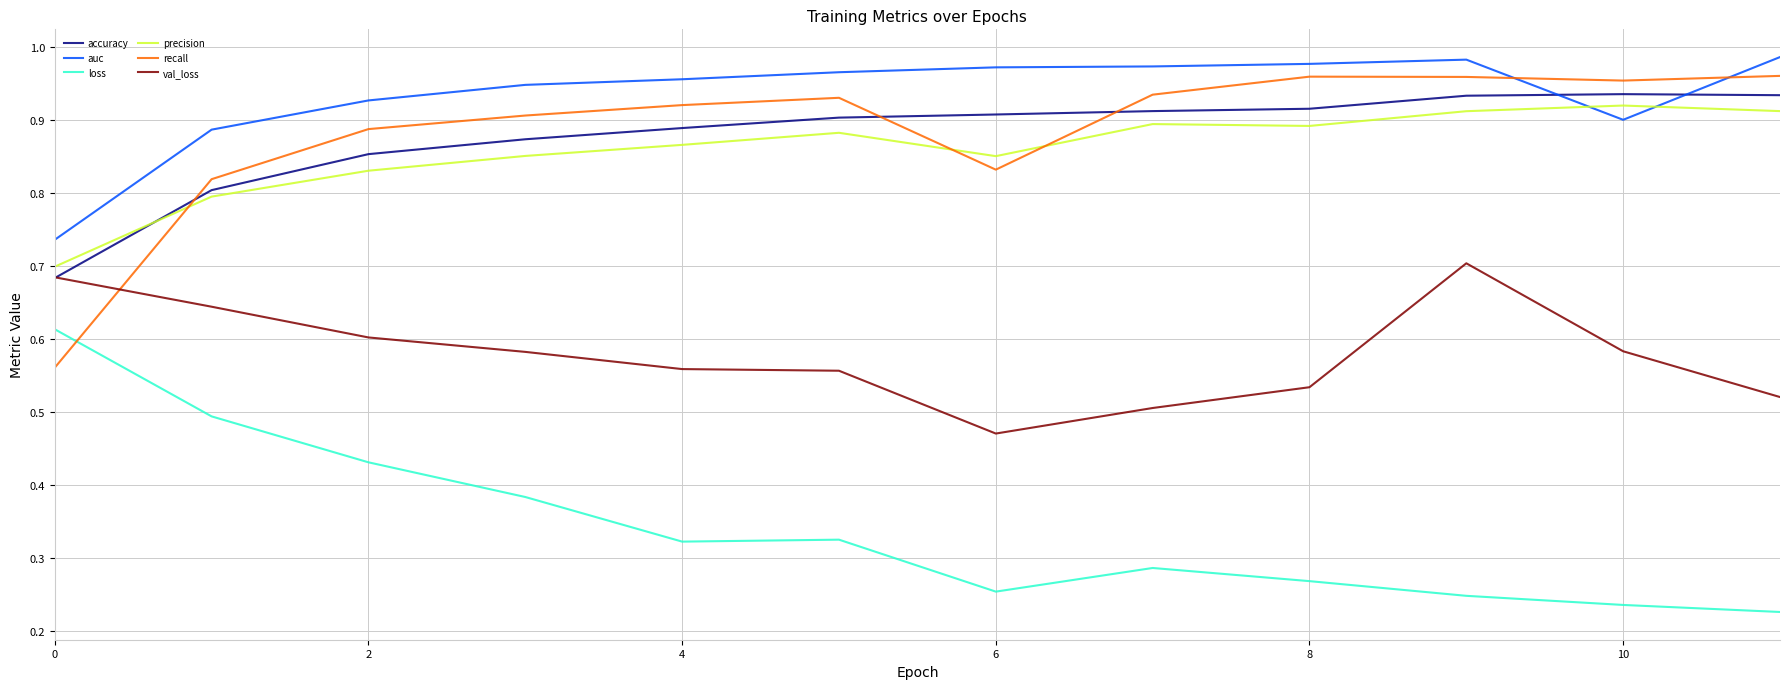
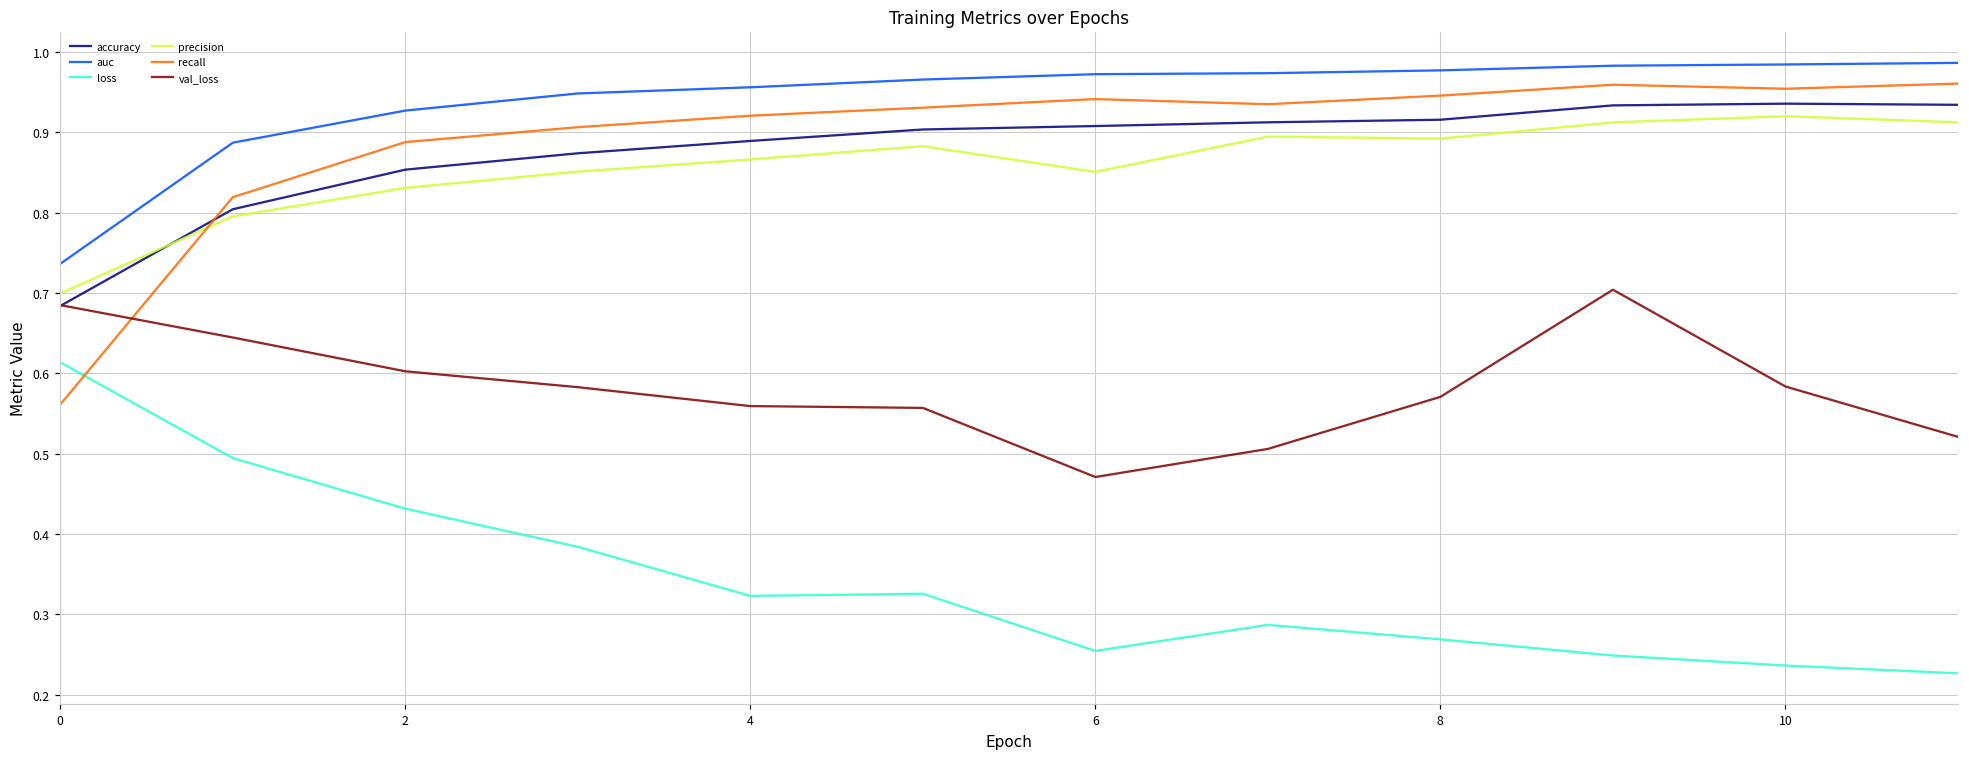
recall, 6: 0.83 -> 0.94
recall, 8: 0.96 -> 0.95
val_loss, 8: 0.53 -> 0.57
auc, 10: 0.90 -> 0.98
